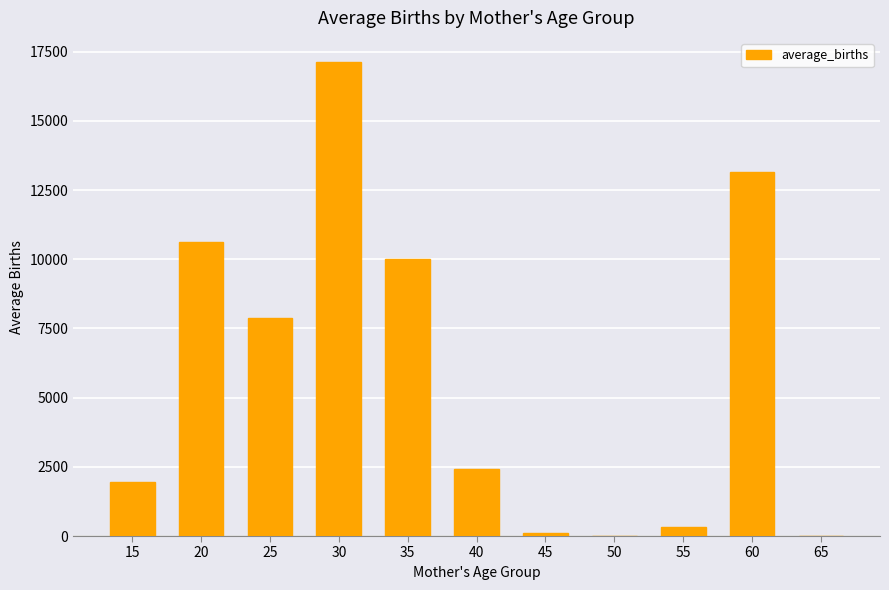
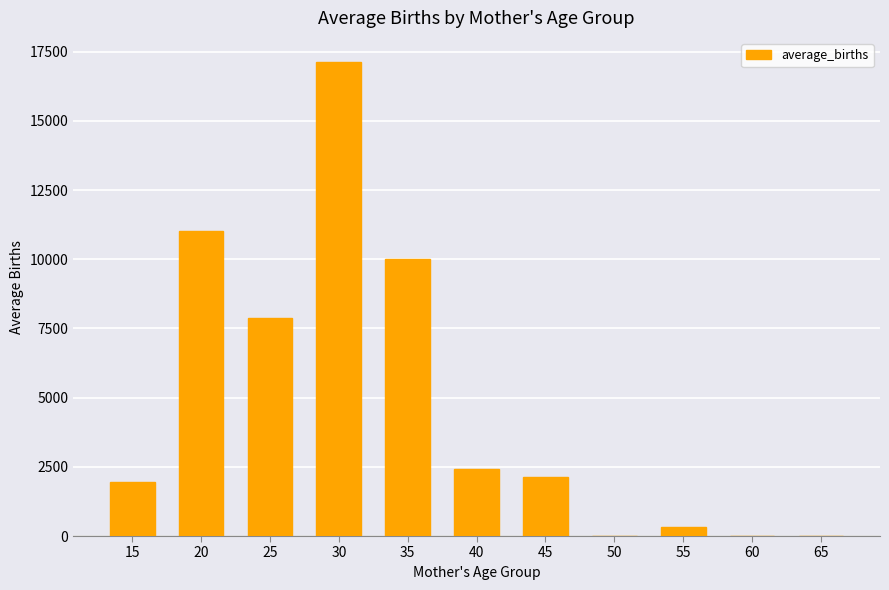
20: 10600 -> 11000
45: 100 -> 2200
60: 13100 -> 0
